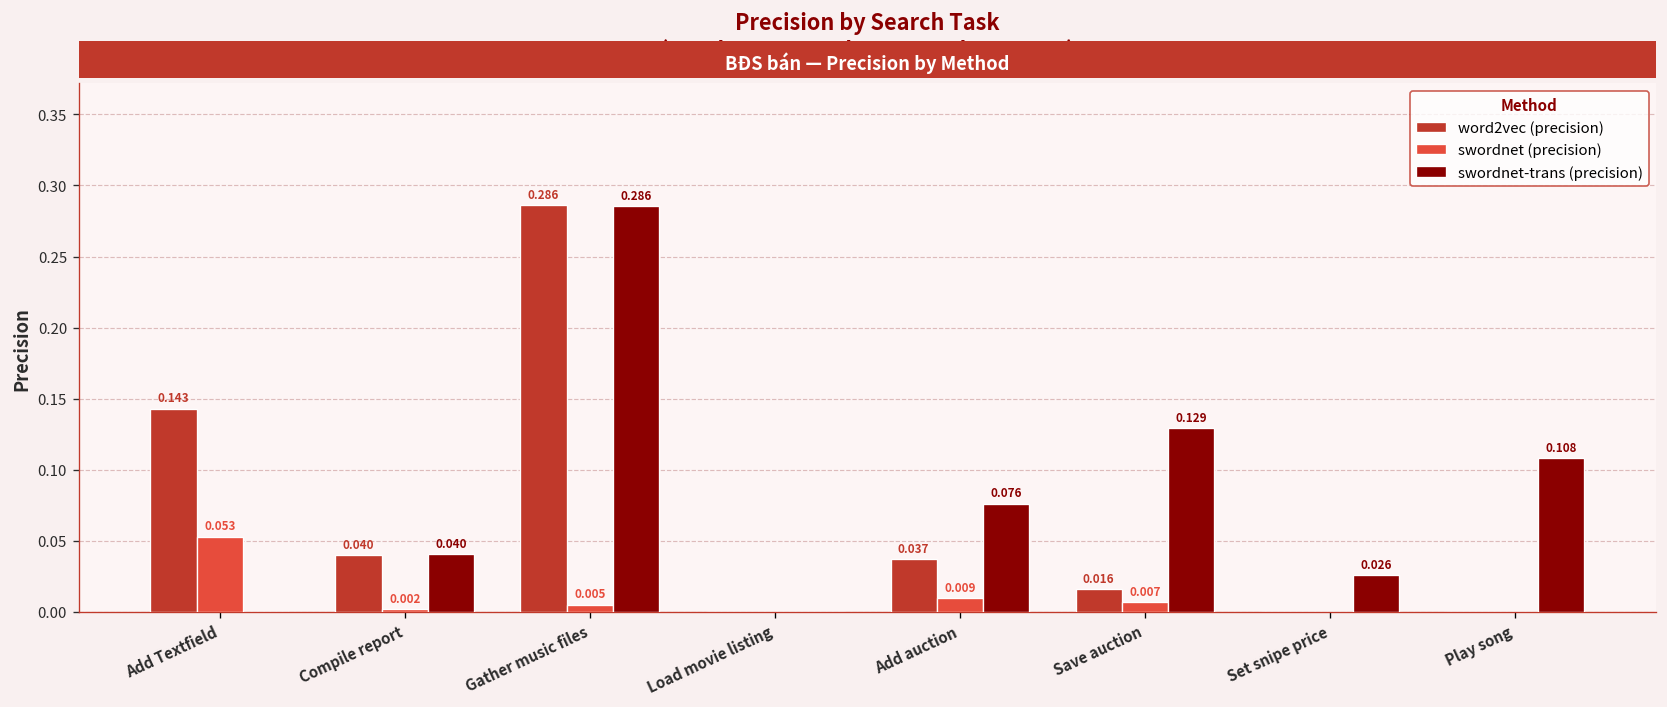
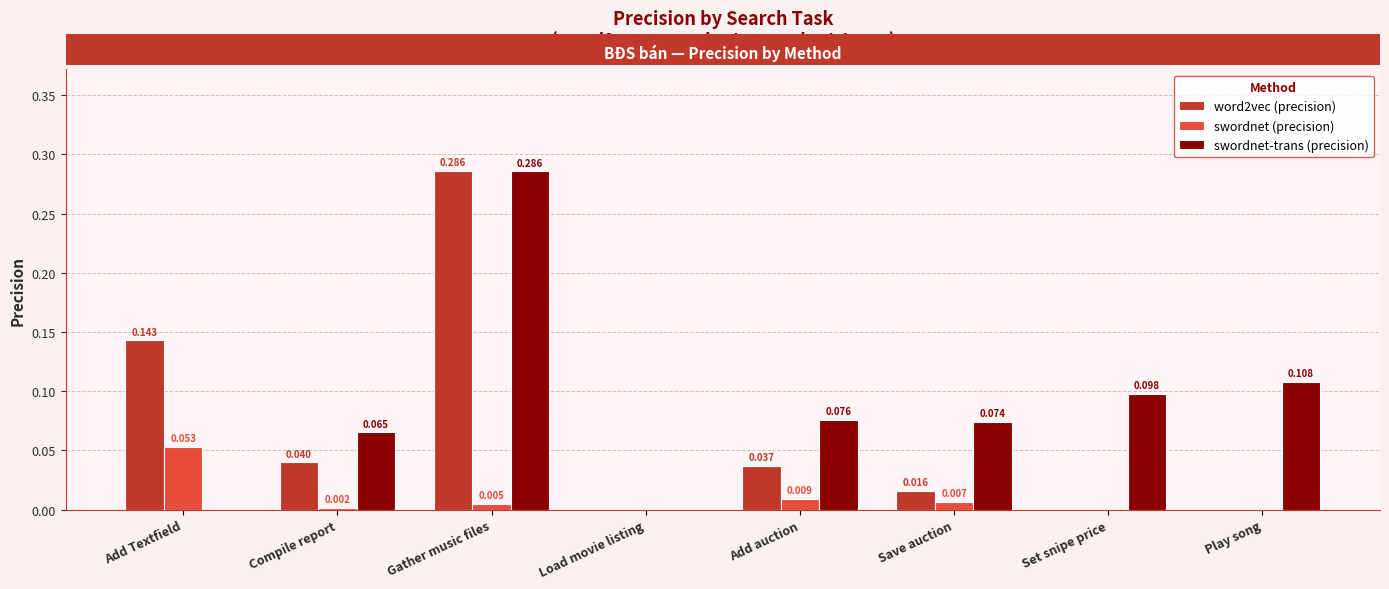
swordnet-trans (precision), Compile report: 0.040 -> 0.065
swordnet-trans (precision), Save auction: 0.129 -> 0.074
swordnet-trans (precision), Set snipe price: 0.026 -> 0.098
